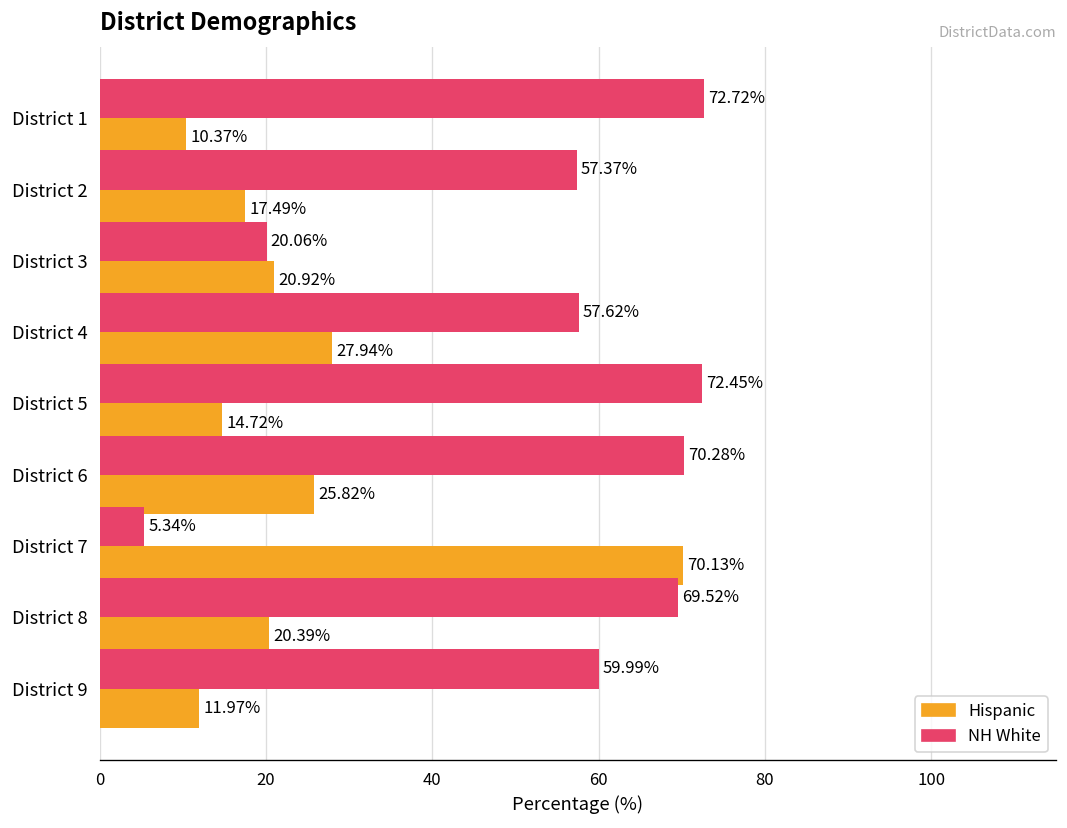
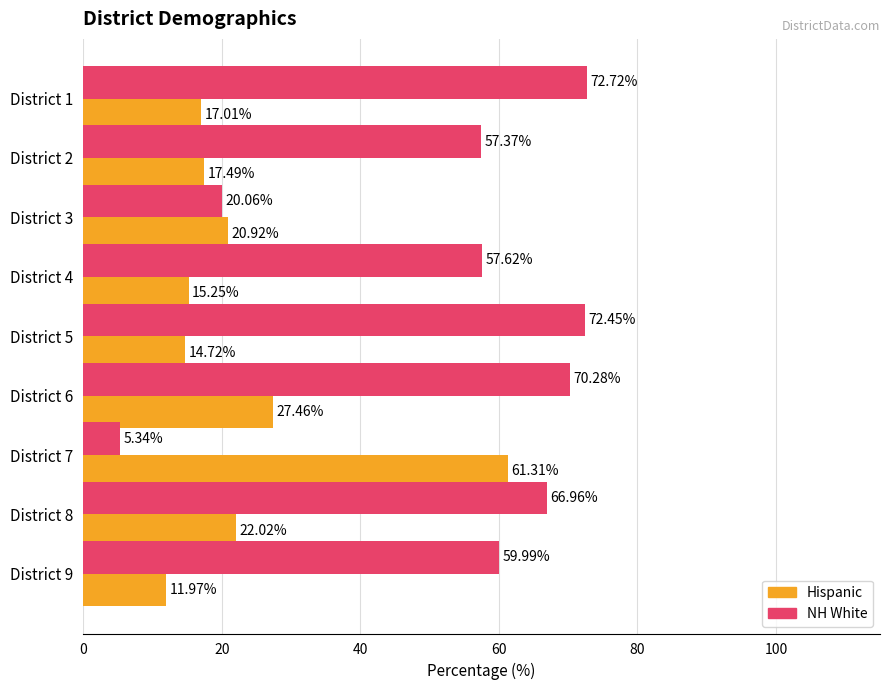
Hispanic, District 1: 10.37% -> 17.01%
Hispanic, District 4: 27.94% -> 15.25%
Hispanic, District 6: 25.82% -> 27.46%
Hispanic, District 7: 70.13% -> 61.31%
NH White, District 8: 69.52% -> 66.96%
Hispanic, District 8: 20.39% -> 22.02%
